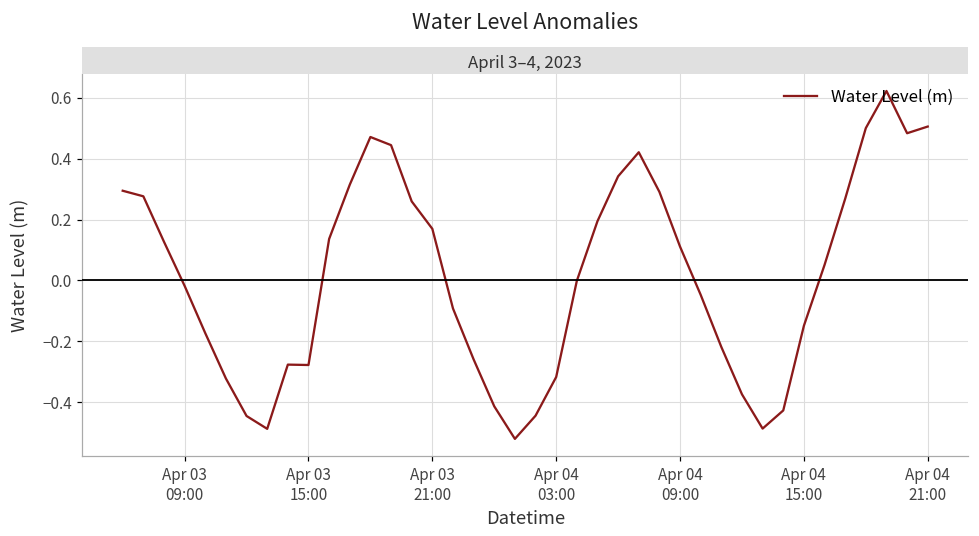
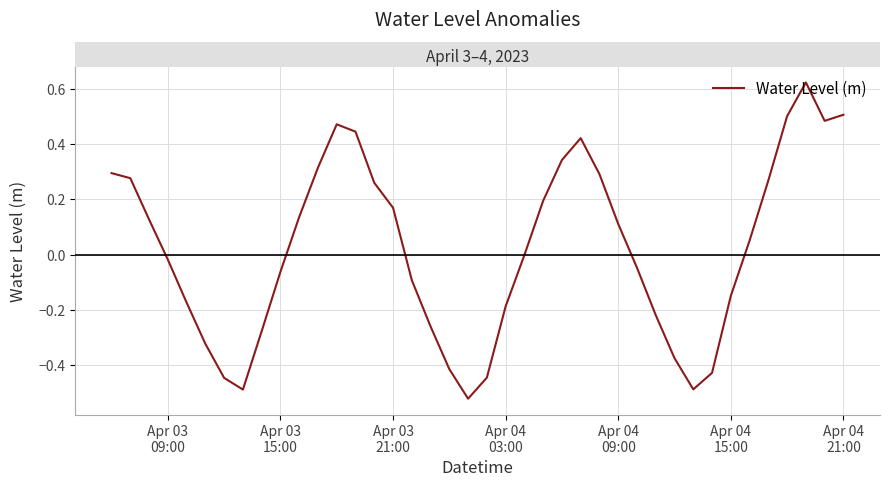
Apr 03 15:00: -0.28 -> -0.06
Apr 04 03:00: -0.32 -> -0.19
